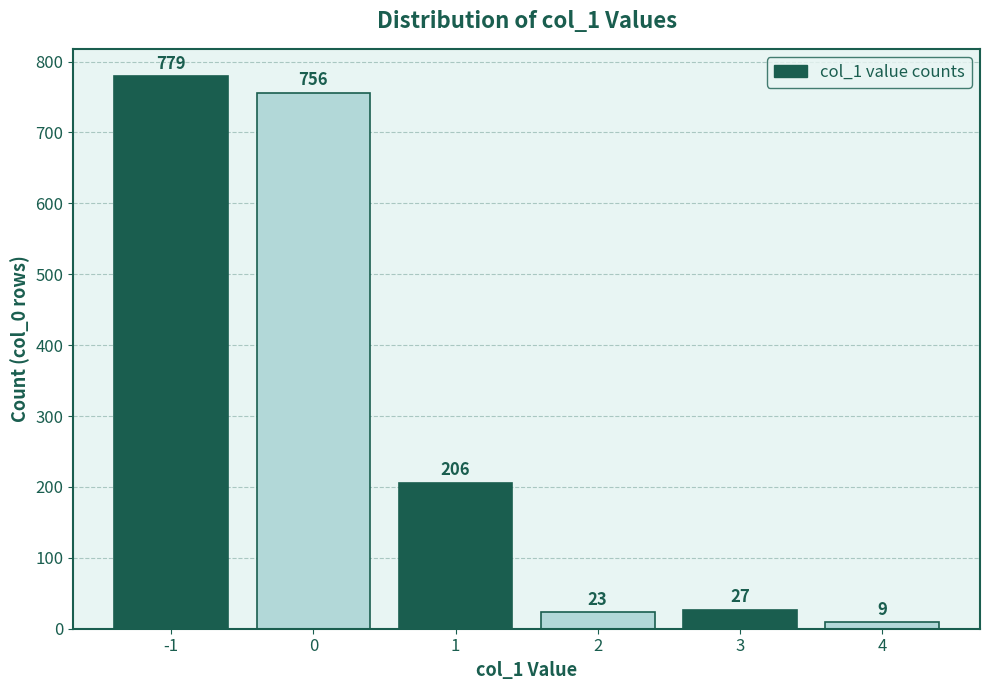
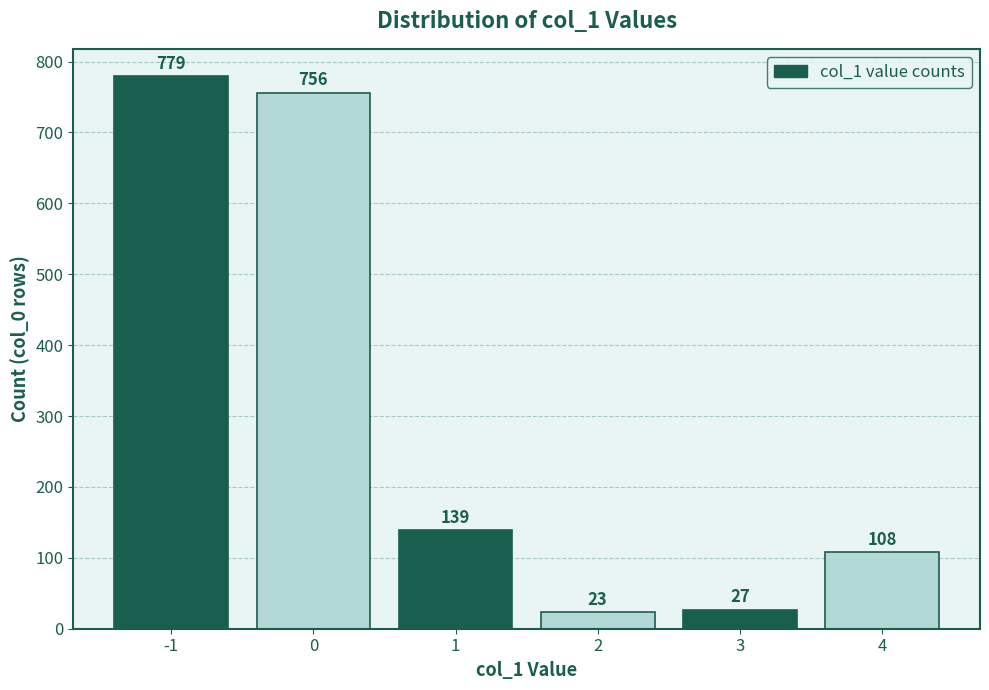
1: 206 -> 139
4: 9 -> 108
